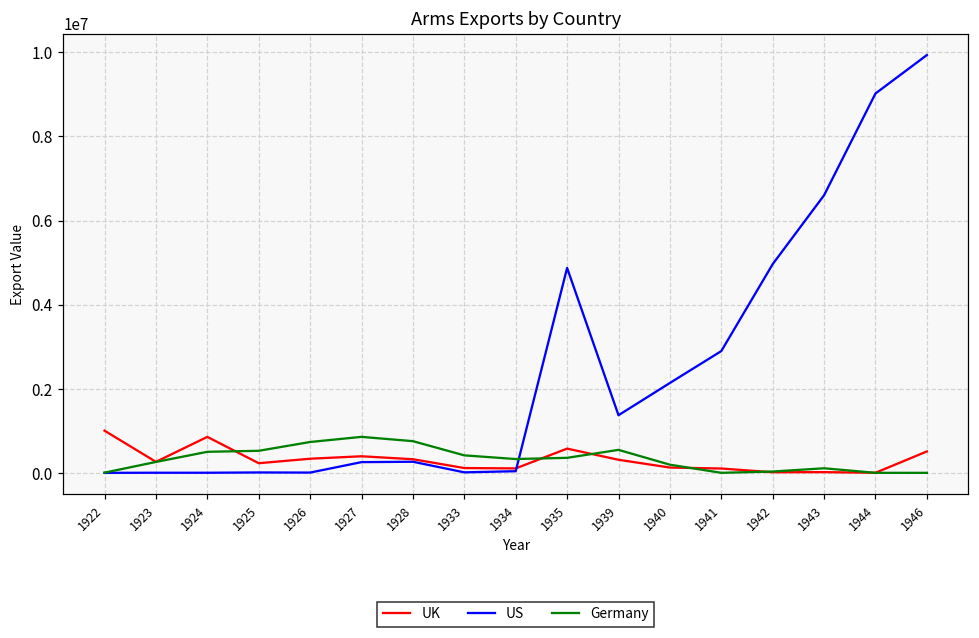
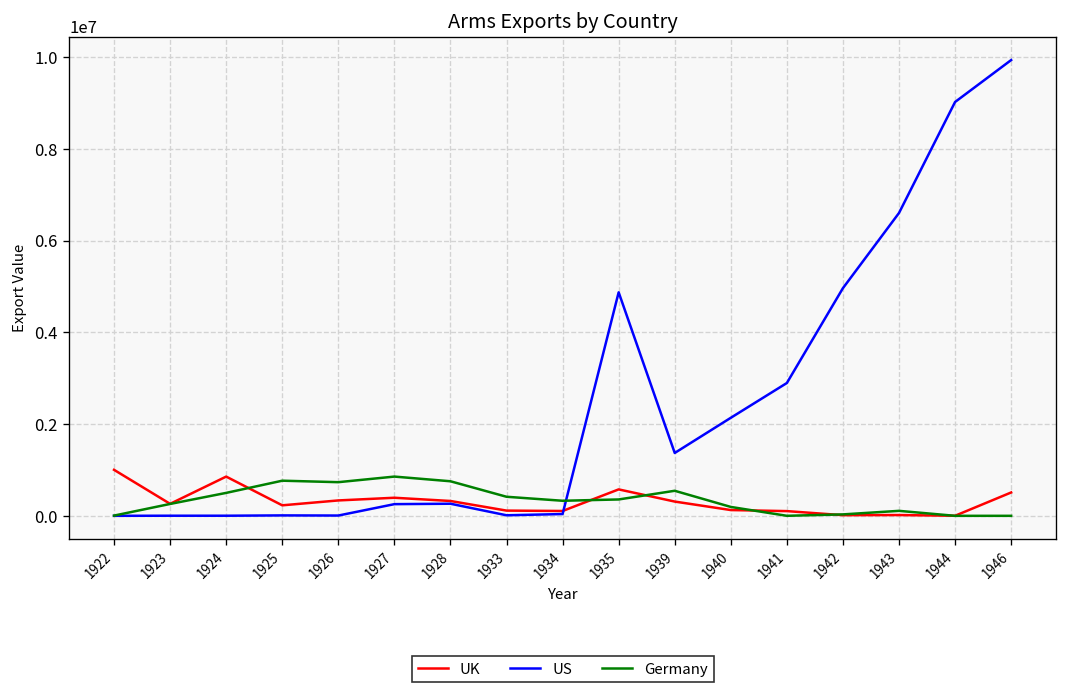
Germany, 1925: 500000 -> 800000
